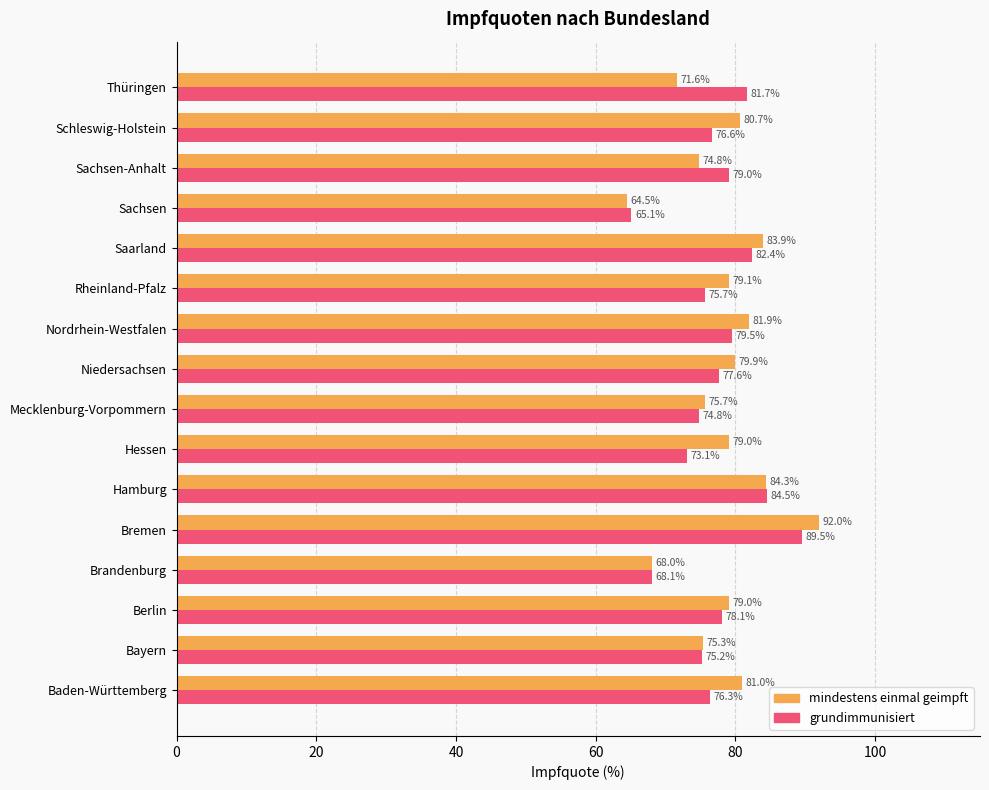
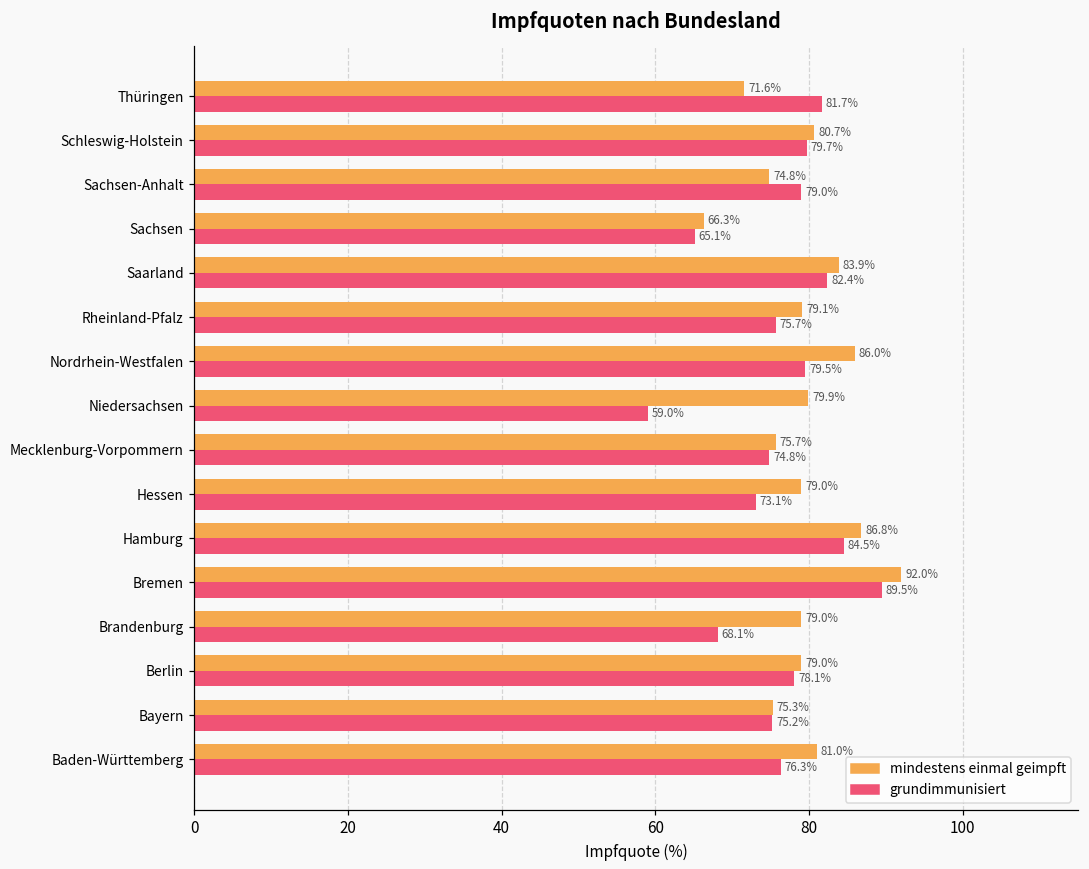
grundimmunisiert, Schleswig-Holstein: 76.6% -> 79.7%
mindestens einmal geimpft, Sachsen: 64.5% -> 66.3%
mindestens einmal geimpft, Nordrhein-Westfalen: 81.9% -> 86.0%
grundimmunisiert, Niedersachsen: 77.6% -> 59.0%
mindestens einmal geimpft, Hamburg: 84.3% -> 86.8%
mindestens einmal geimpft, Brandenburg: 68.0% -> 79.0%
